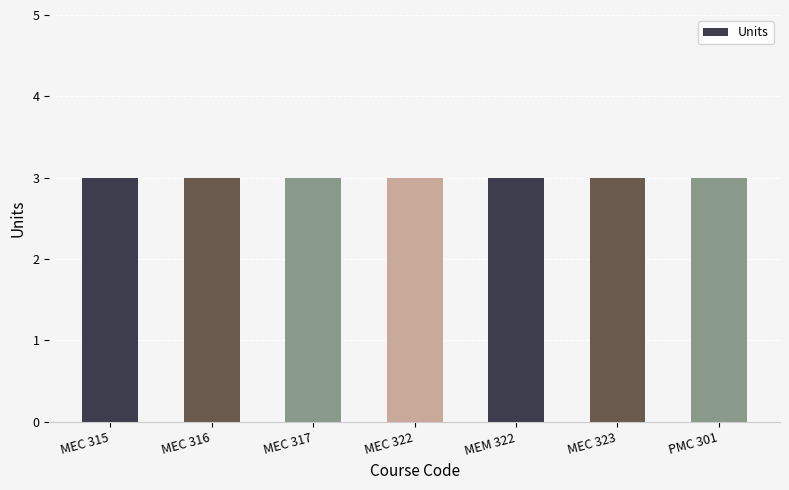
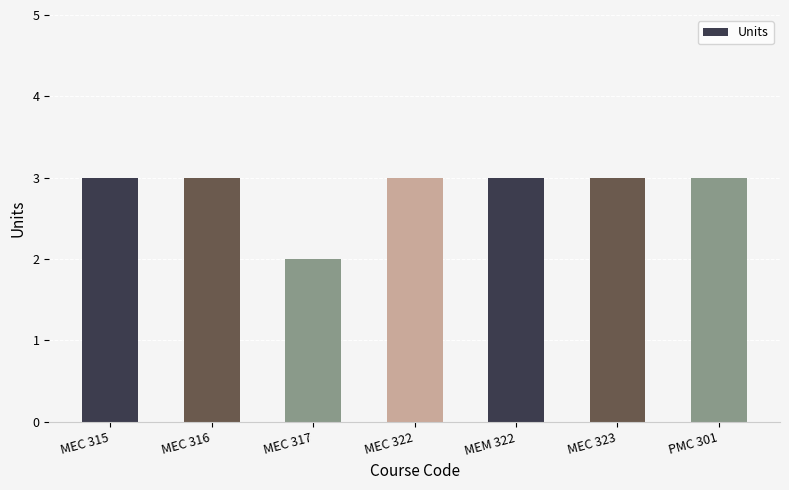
MEC 317: 3 -> 2
